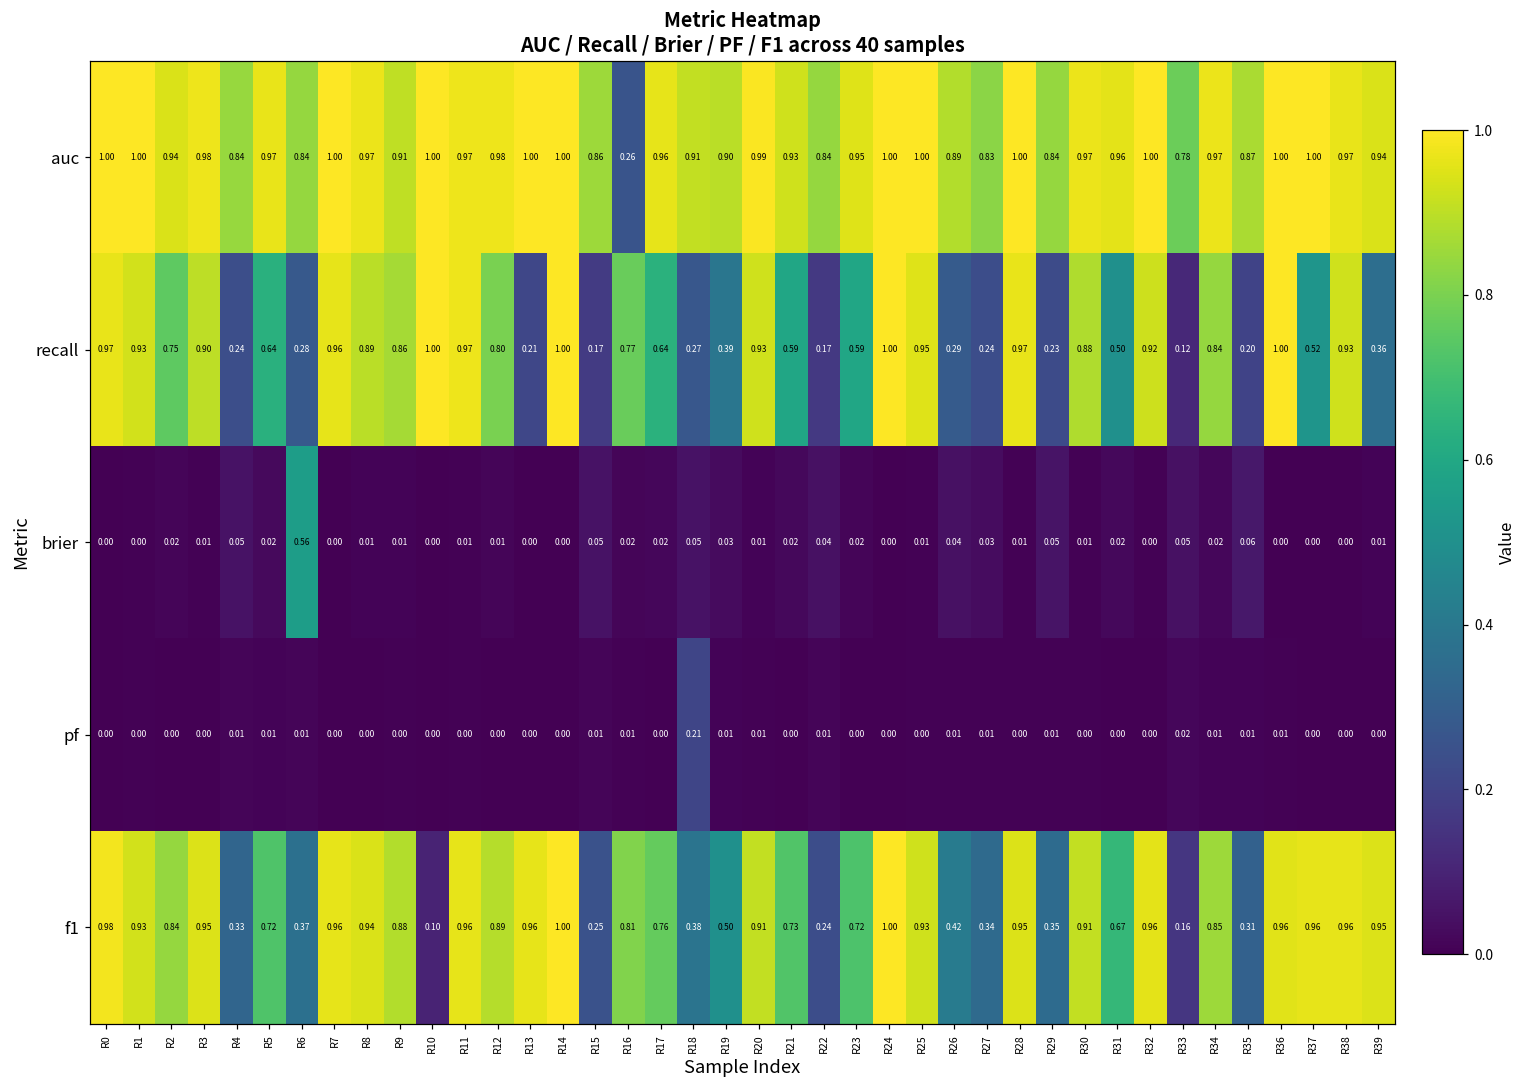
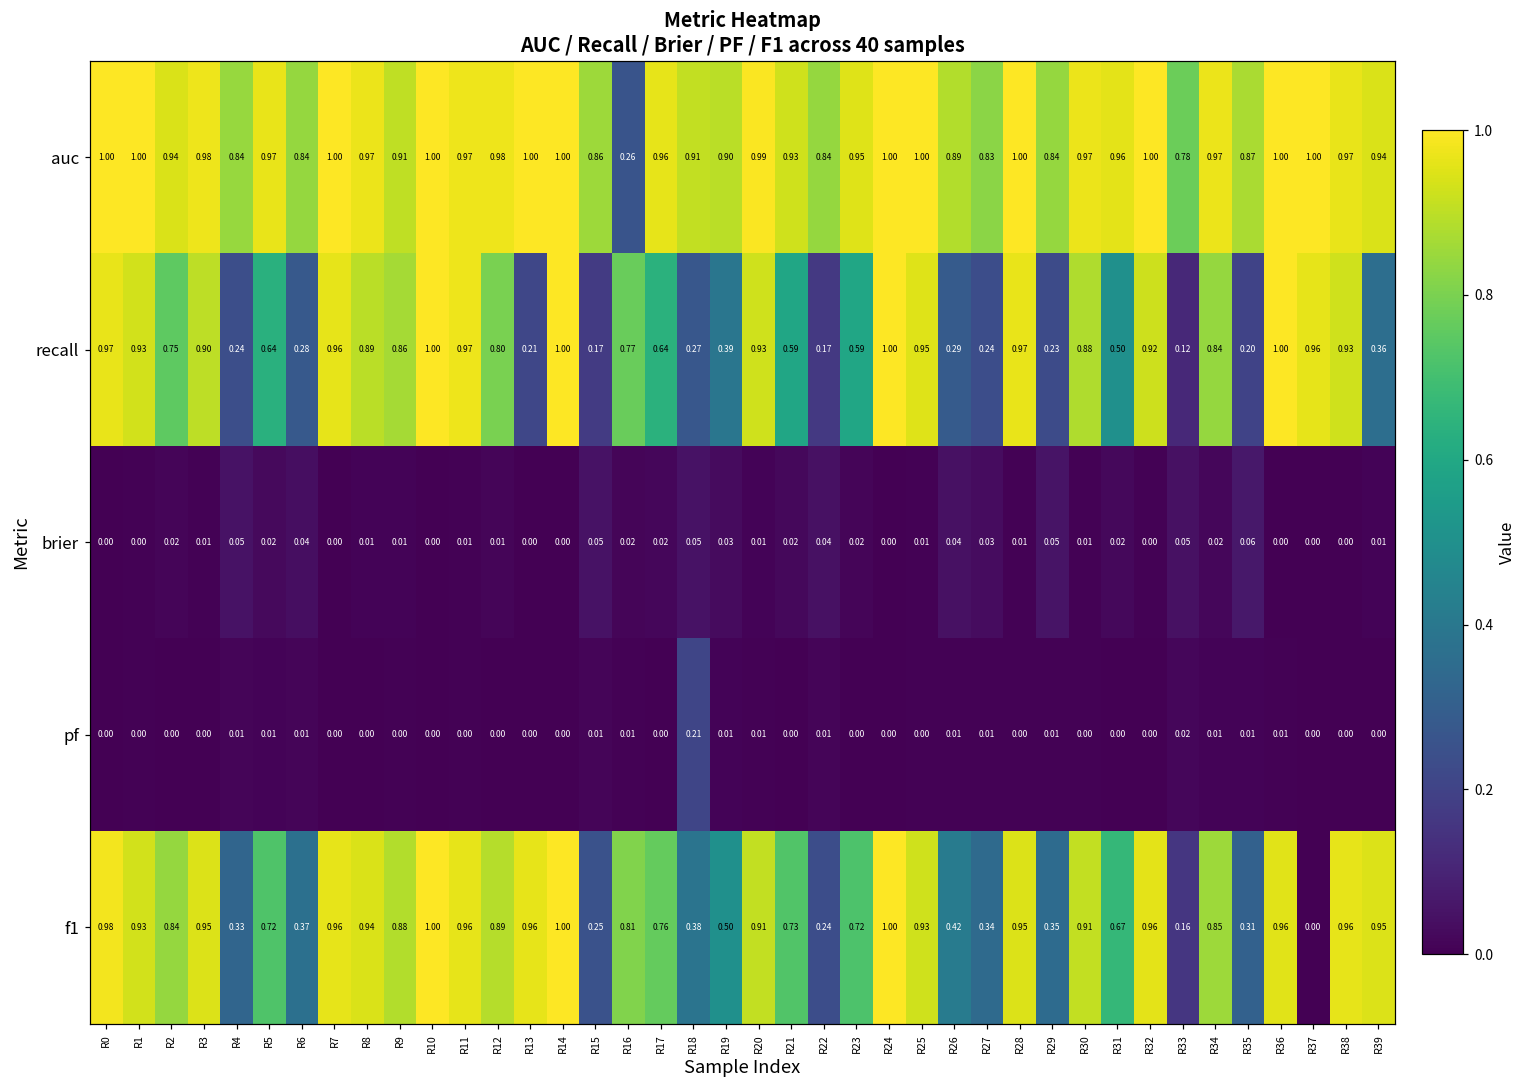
recall, R37: 0.52 -> 0.96
brier, R6: 0.56 -> 0.04
f1, R10: 0.10 -> 1.00
f1, R37: 0.96 -> 0.00
